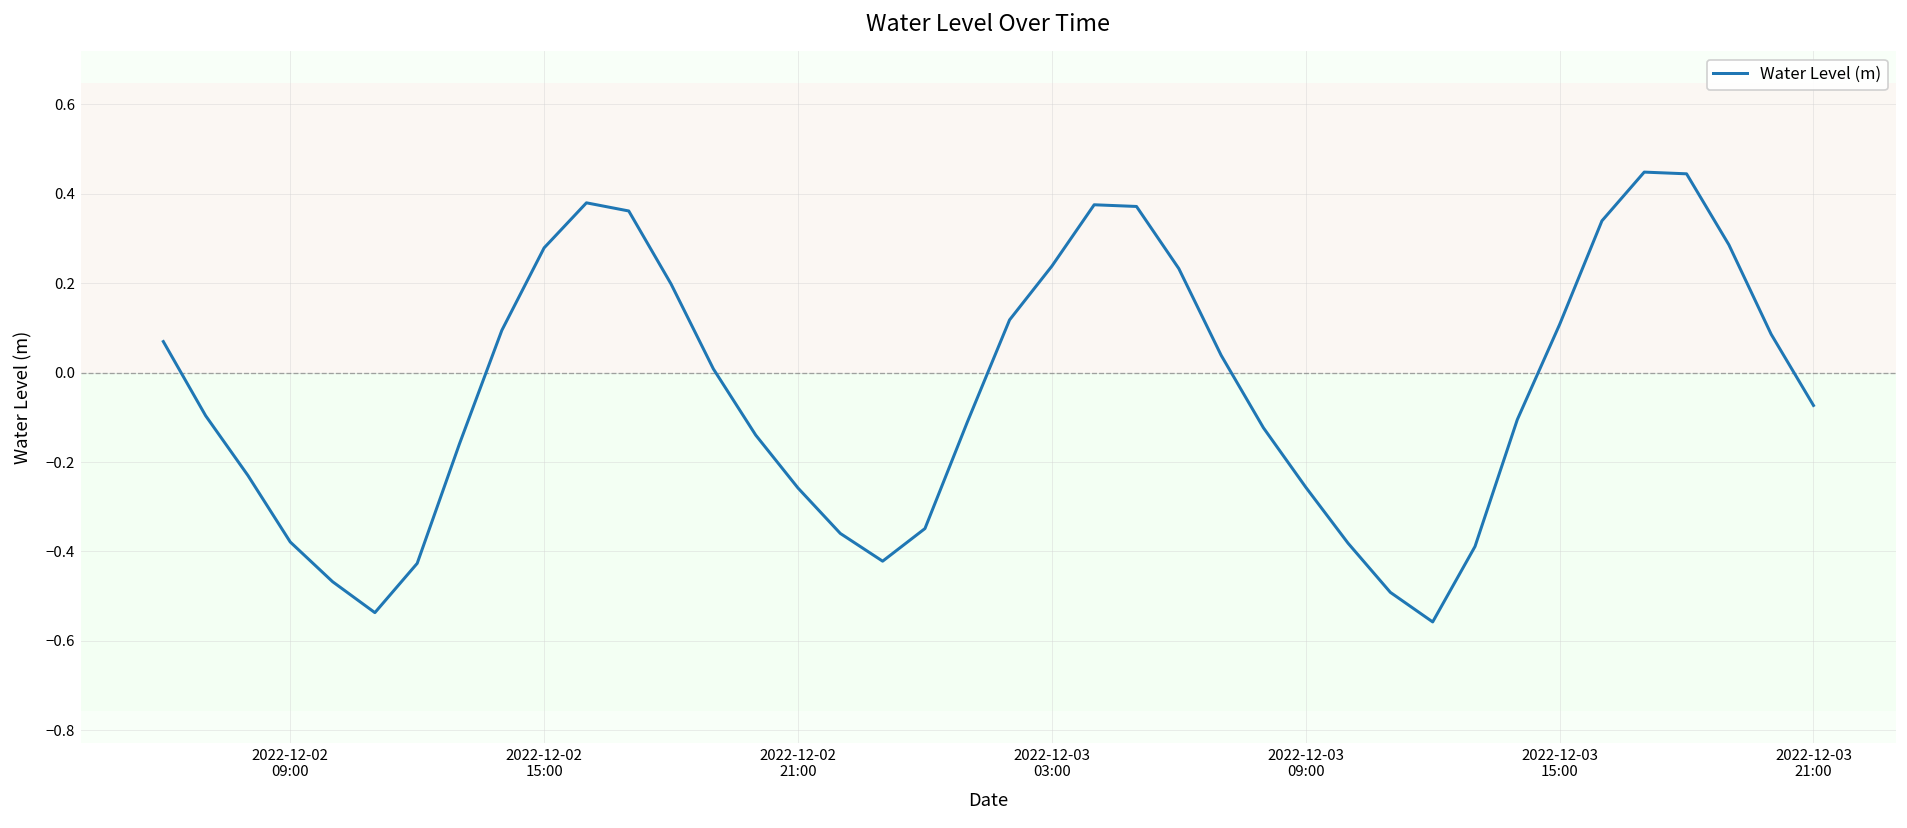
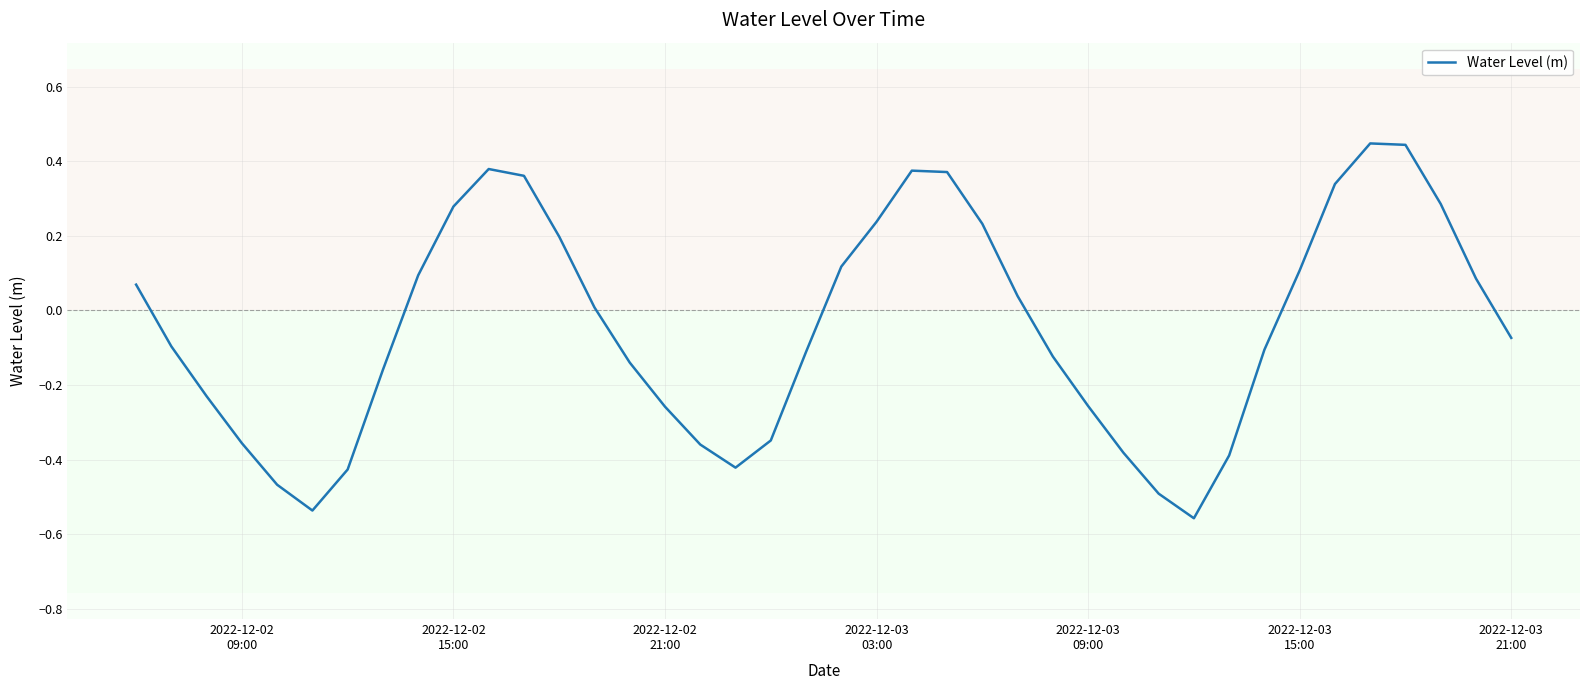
2022-12-02 09:00: -0.38 -> -0.36
